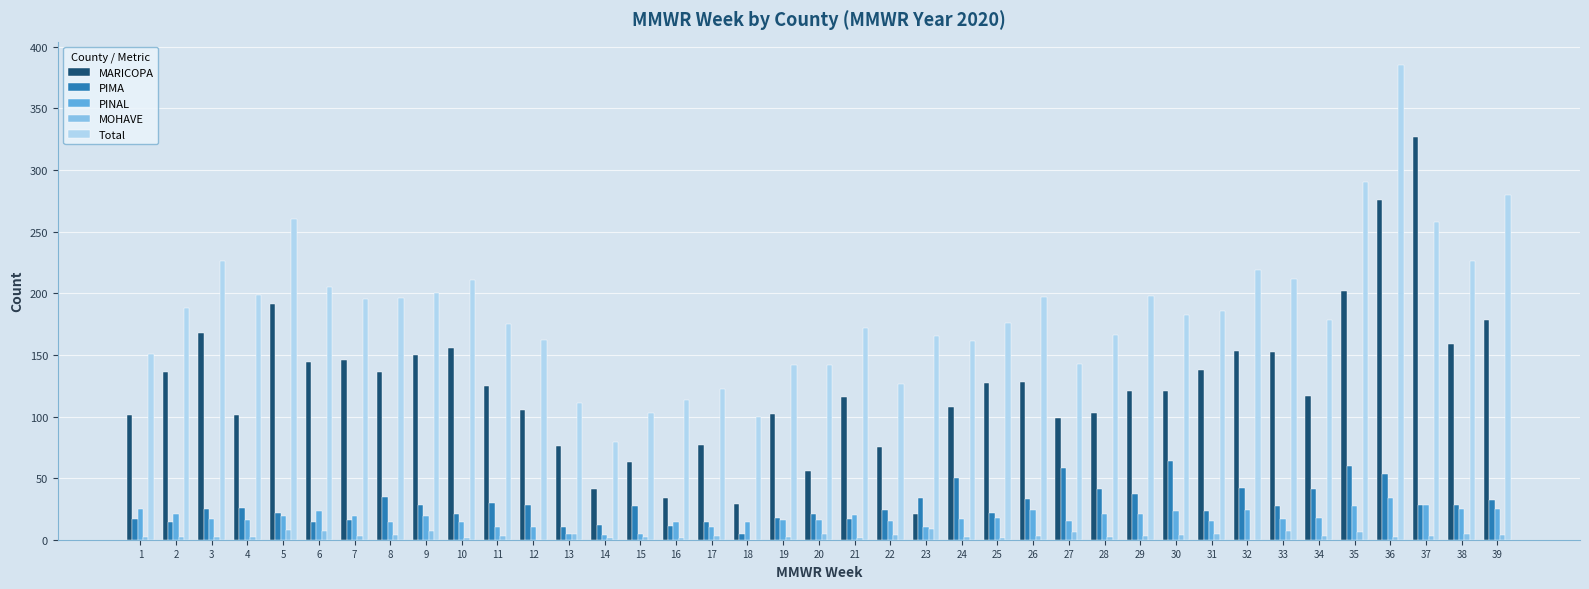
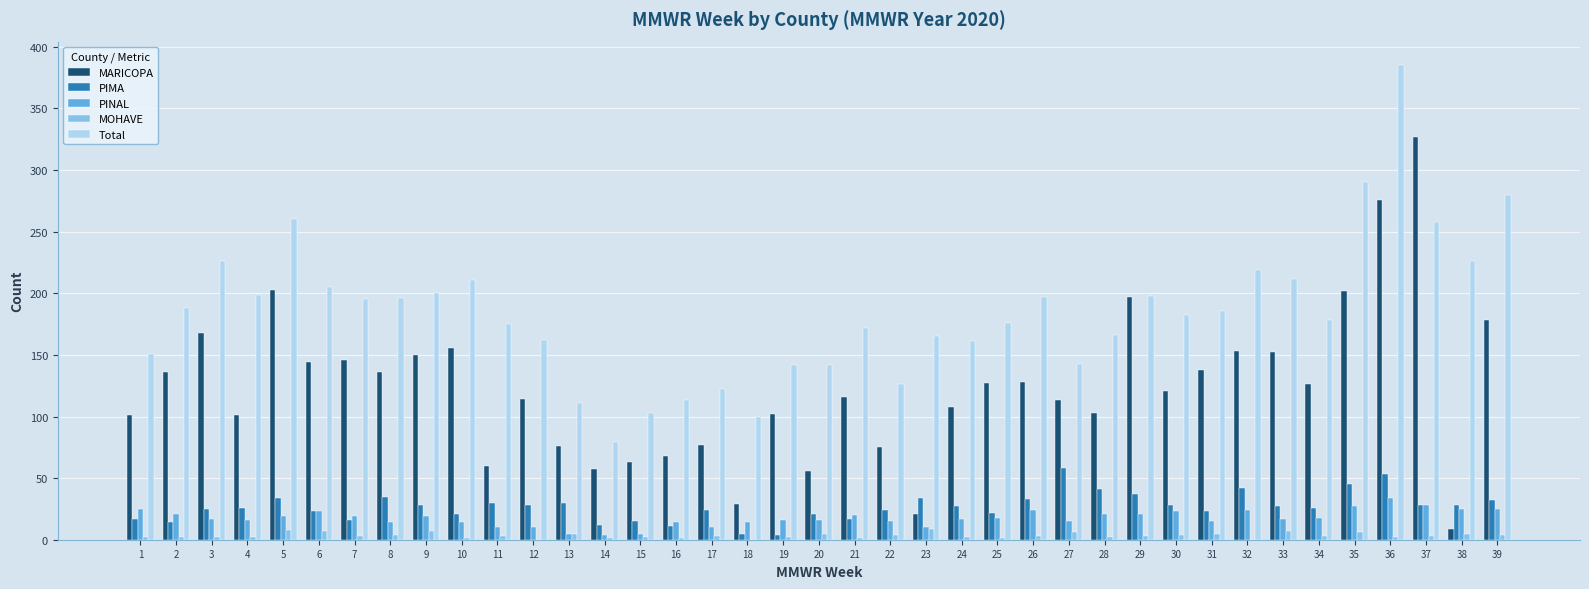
MARICOPA, 5: 191 -> 203
PIMA, 5: 22 -> 34
PIMA, 6: 14 -> 23
MARICOPA, 11: 125 -> 60
MARICOPA, 12: 105 -> 114
PIMA, 13: 10 -> 30
MARICOPA, 14: 41 -> 57
PIMA, 15: 27 -> 15
MARICOPA, 16: 34 -> 68
PIMA, 17: 14 -> 24
PIMA, 19: 18 -> 4
PIMA, 24: 50 -> 27
MARICOPA, 27: 99 -> 113
MARICOPA, 29: 121 -> 197
PIMA, 30: 64 -> 28
MARICOPA, 34: 117 -> 126
PIMA, 34: 41 -> 26
PIMA, 35: 60 -> 45
MARICOPA, 38: 159 -> 9
